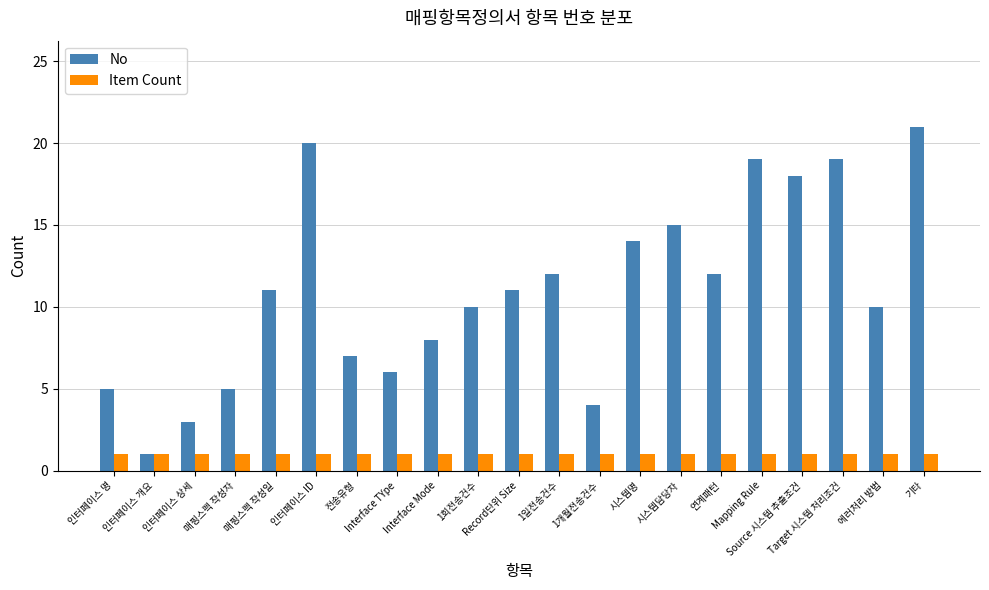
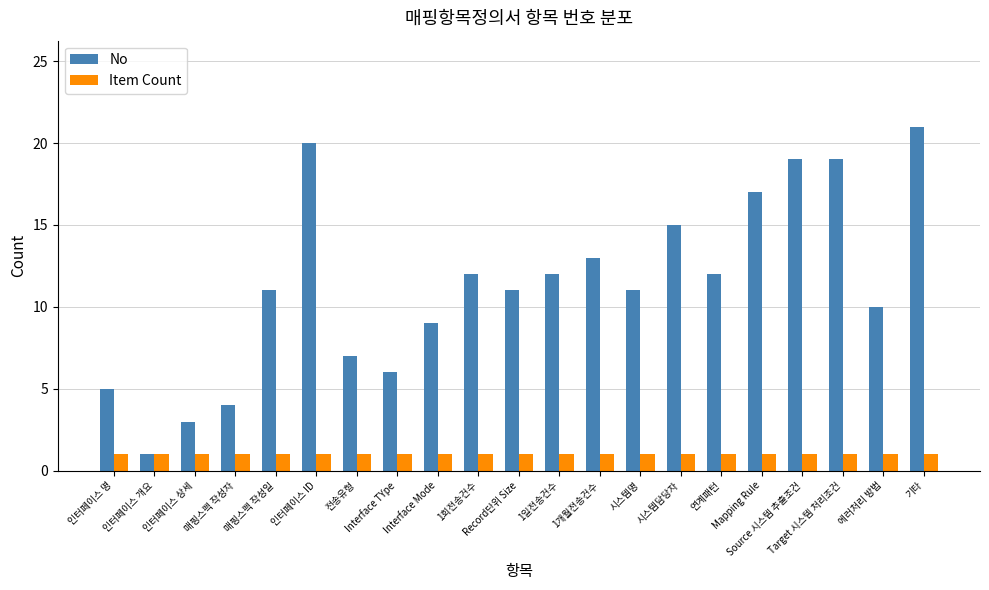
No, 매핑스펙 작성자: 5 -> 4
No, Interface Mode: 8 -> 9
No, 1회전송건수: 10 -> 12
No, 1개월전송건수: 4 -> 13
No, 시스템명: 14 -> 11
No, Mapping Rule: 19 -> 17
No, Source 시스템 추출조건: 18 -> 19
